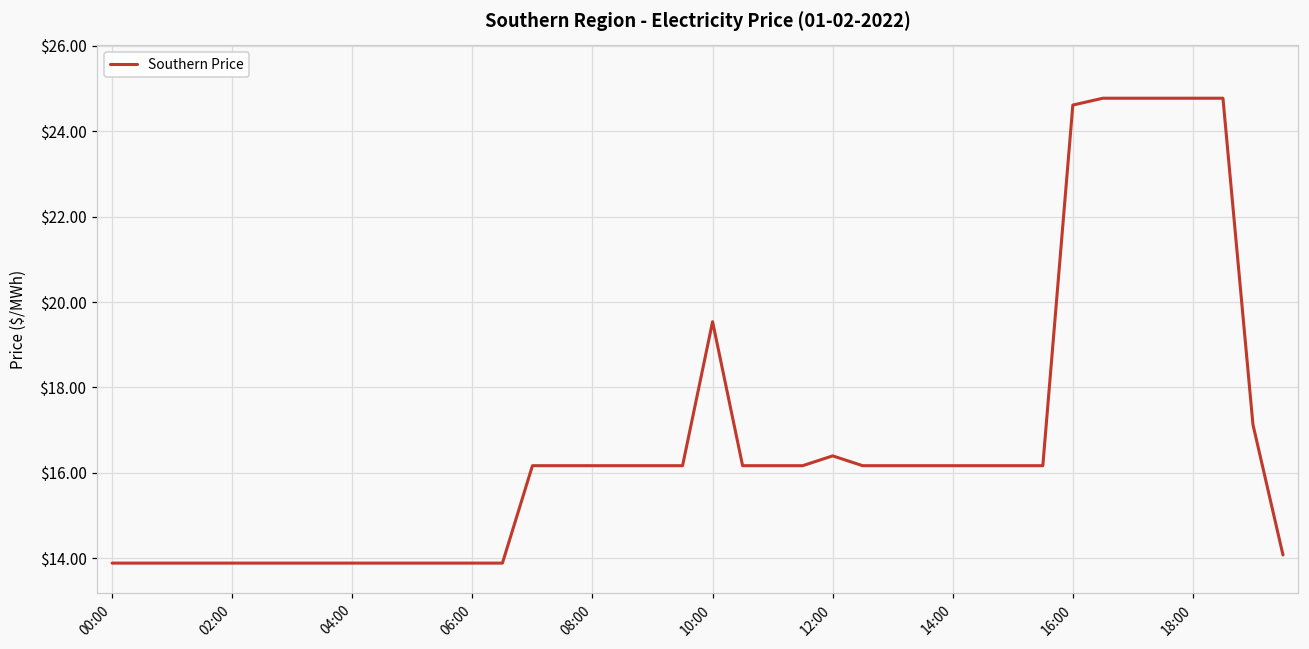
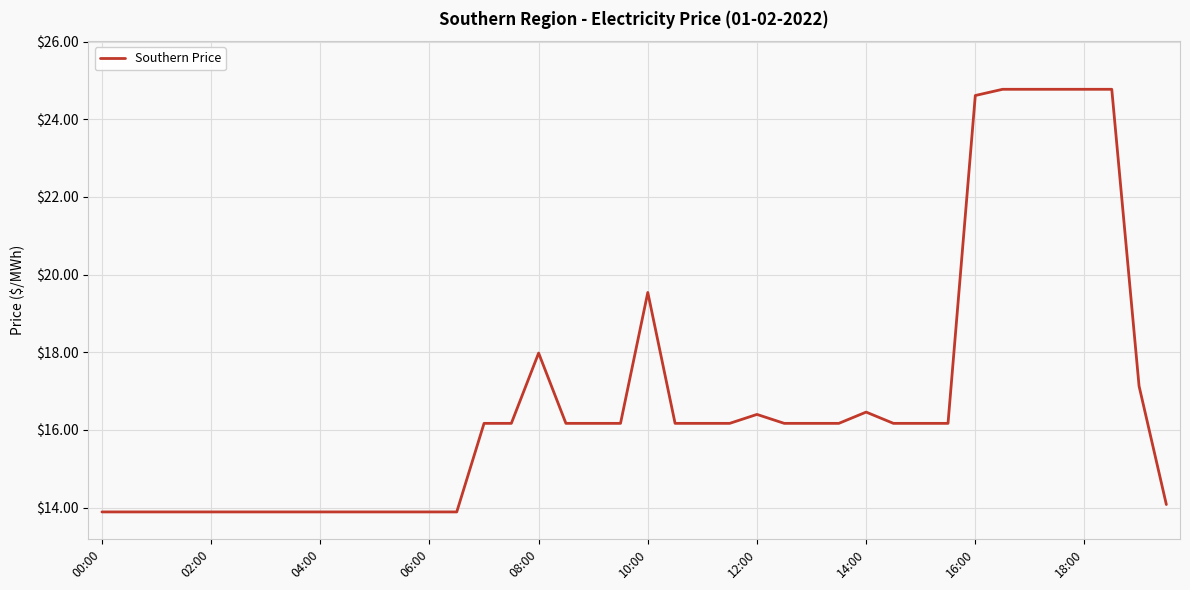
08:00: $16.2 -> $18.0
14:00: $16.2 -> $16.5
